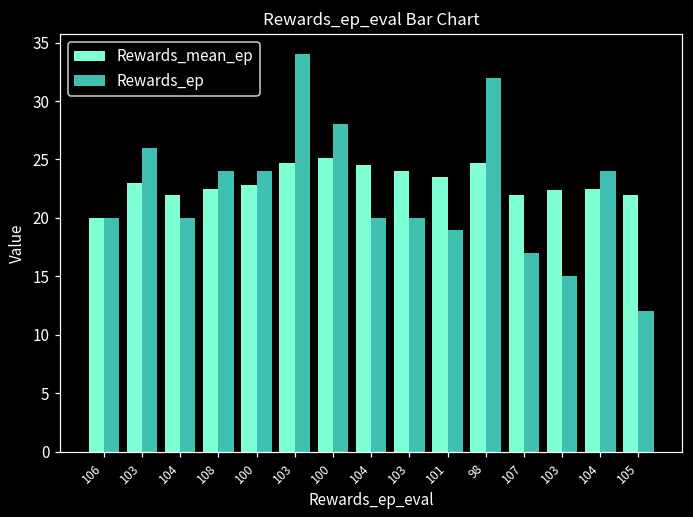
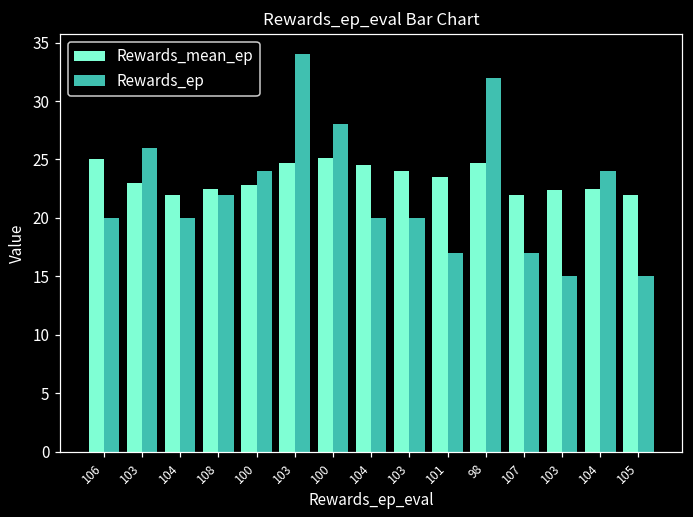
Rewards_mean_ep, 106: 20 -> 25
Rewards_ep, 108: 24 -> 22
Rewards_ep, 101: 19 -> 17
Rewards_ep, 105: 12 -> 15
